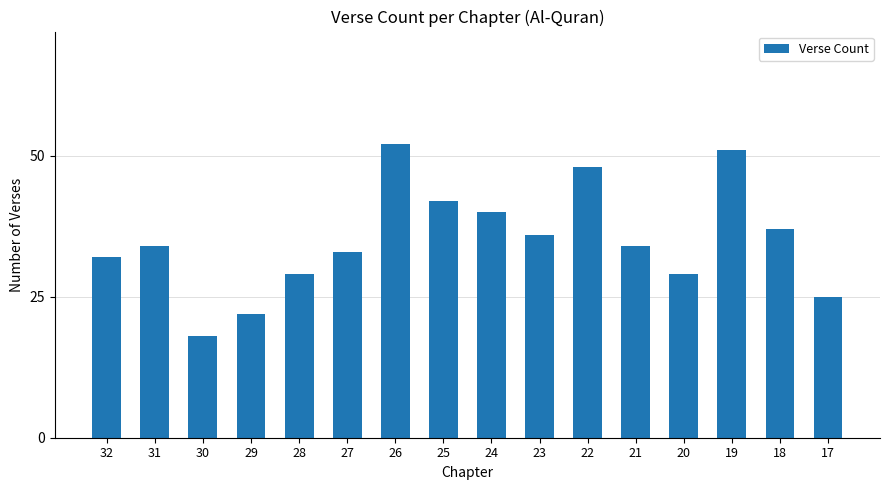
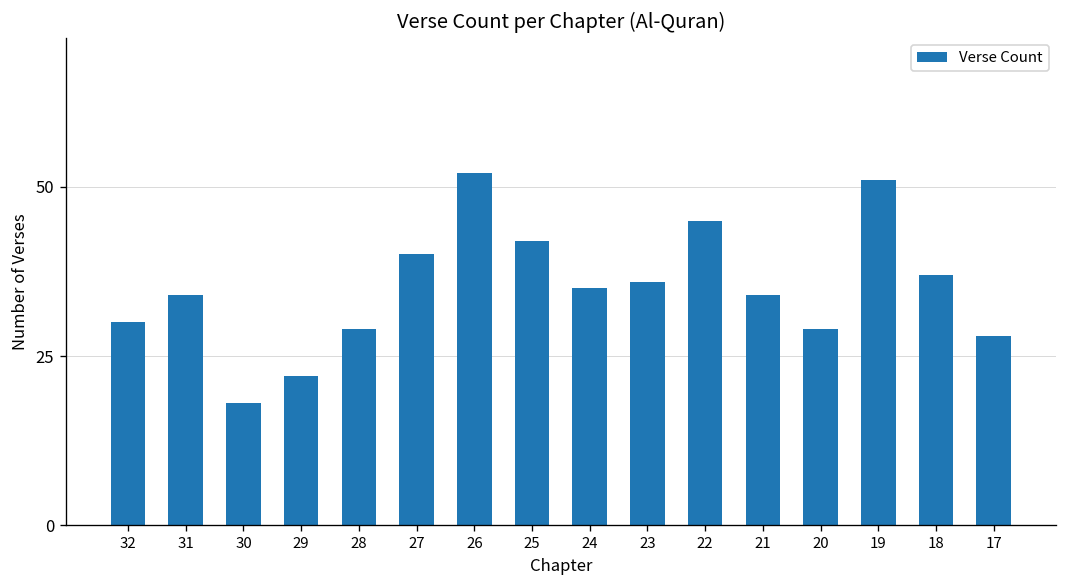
32: 32 -> 30
27: 33 -> 40
24: 40 -> 35
22: 48 -> 45
17: 25 -> 28
